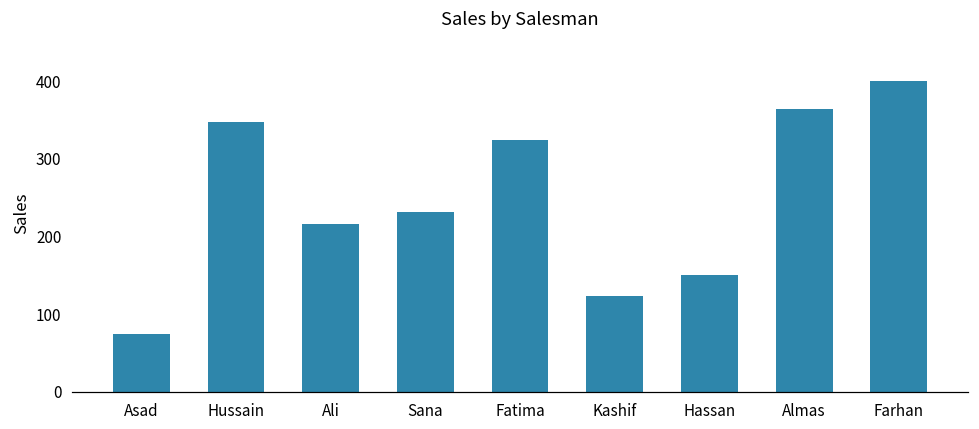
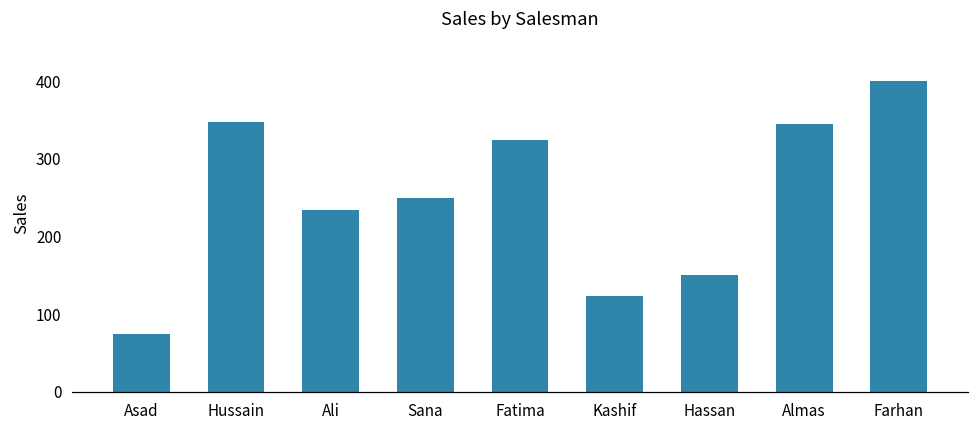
Ali: 220 -> 230
Sana: 230 -> 250
Almas: 360 -> 350
